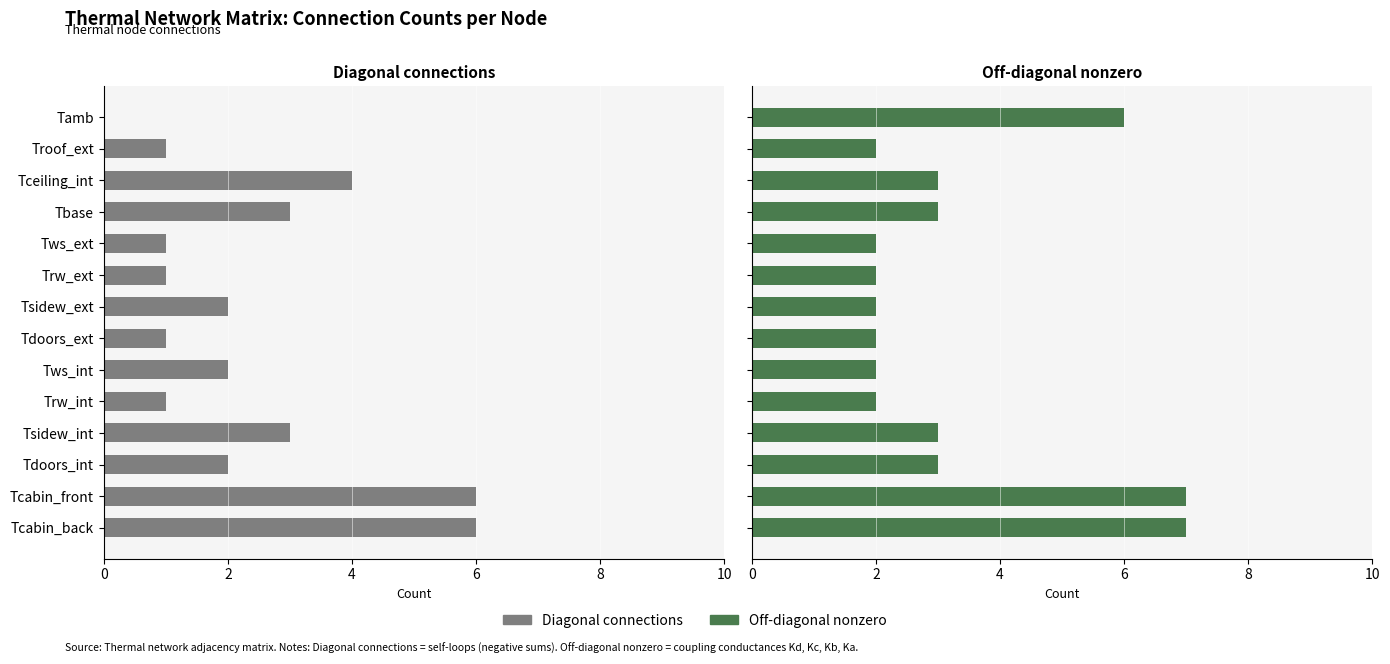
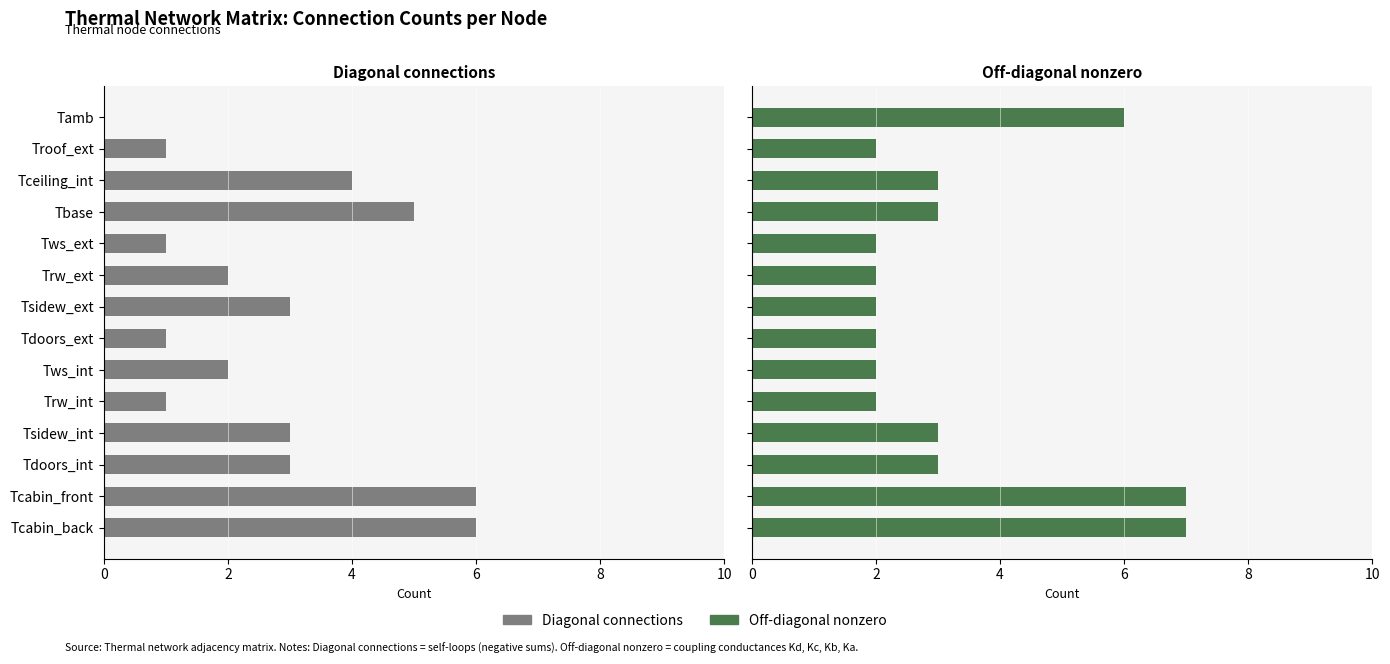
Diagonal connections, Tbase: 3 -> 5
Diagonal connections, Trw_ext: 1 -> 2
Diagonal connections, Tsidew_ext: 2 -> 3
Diagonal connections, Tdoors_int: 2 -> 3
